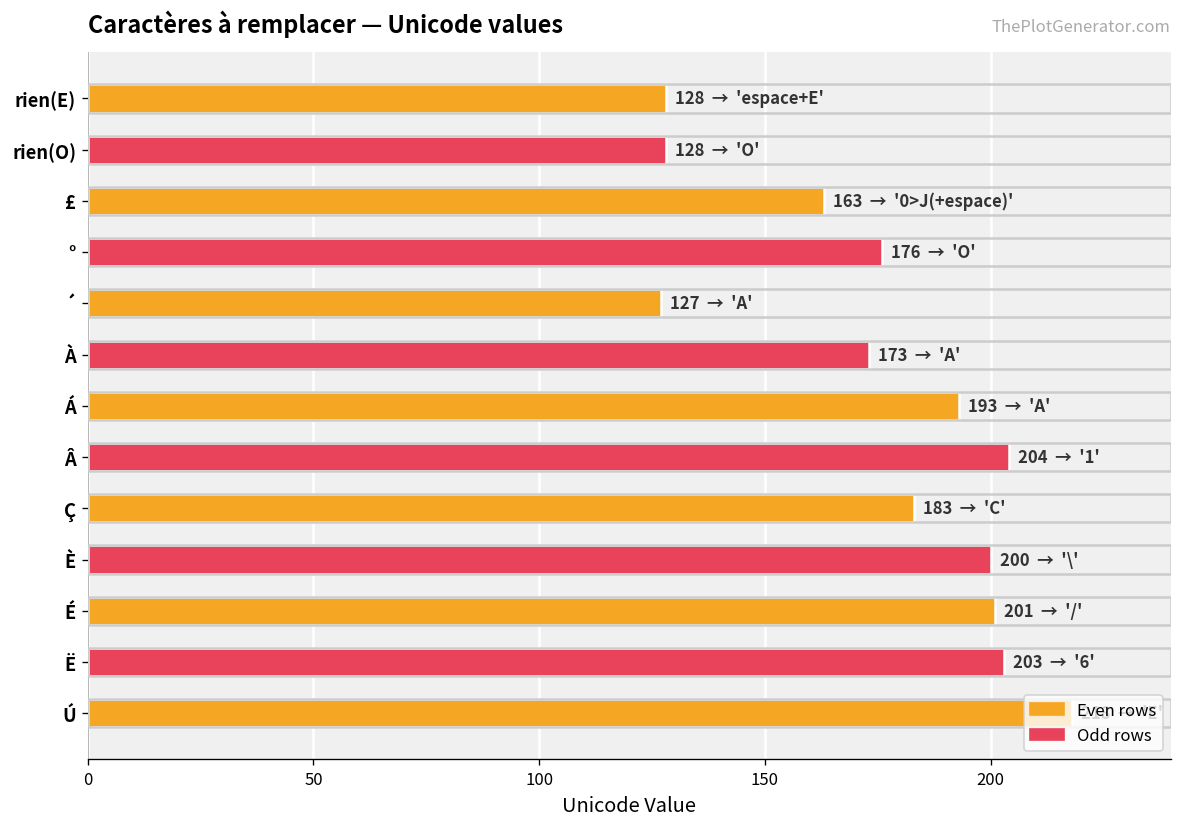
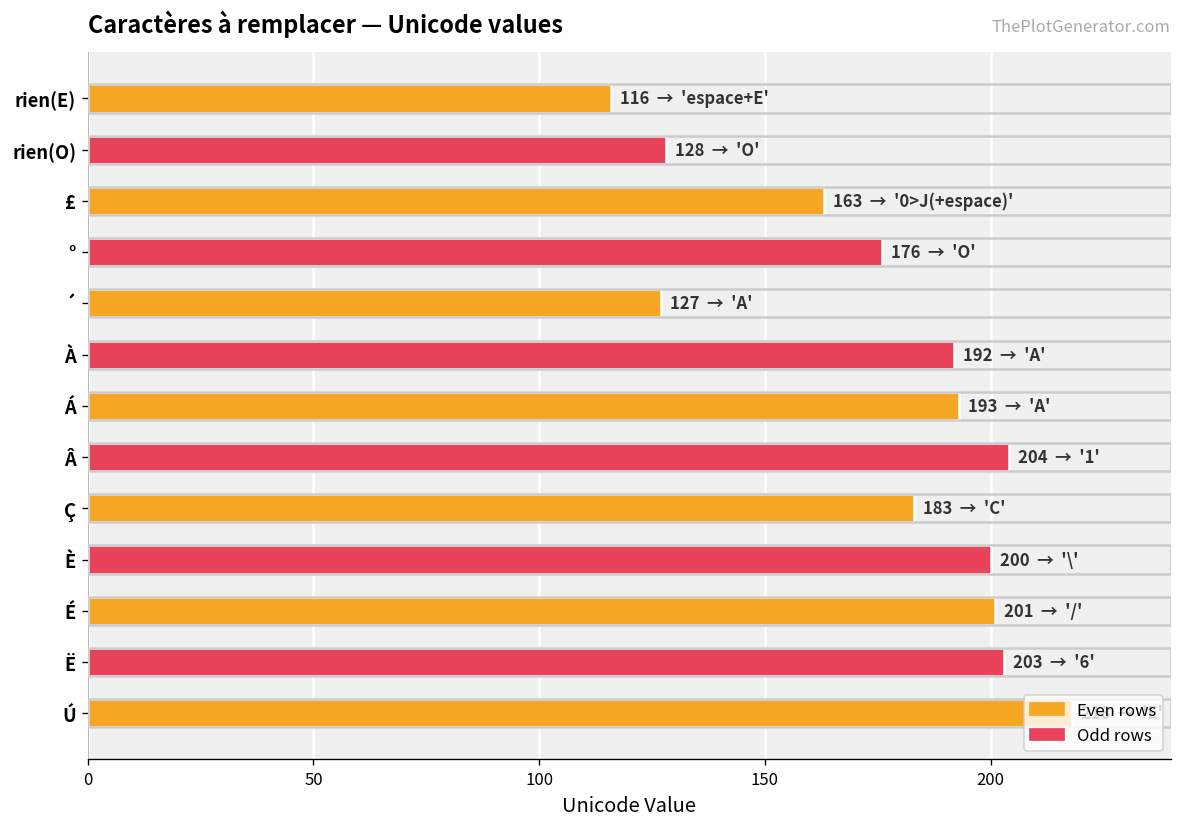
rien(E): 128 -> 116
À: 173 -> 192
